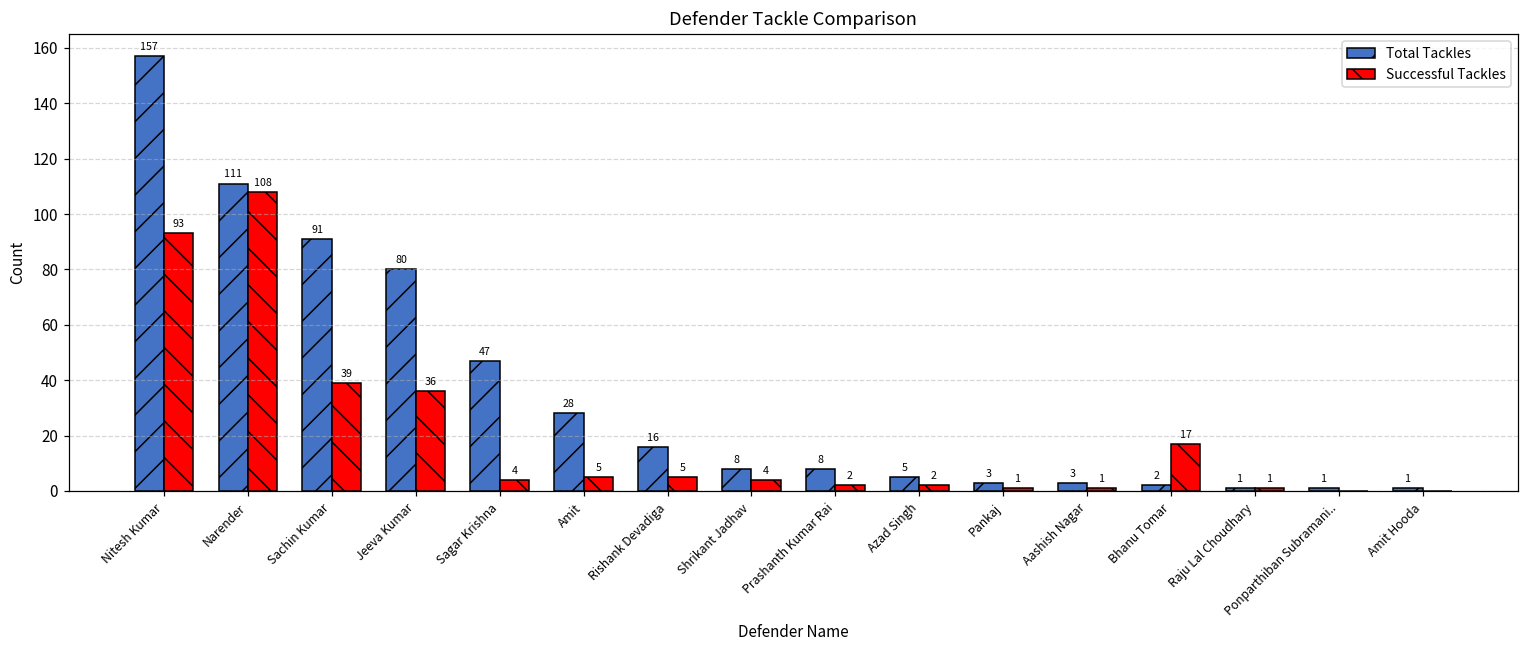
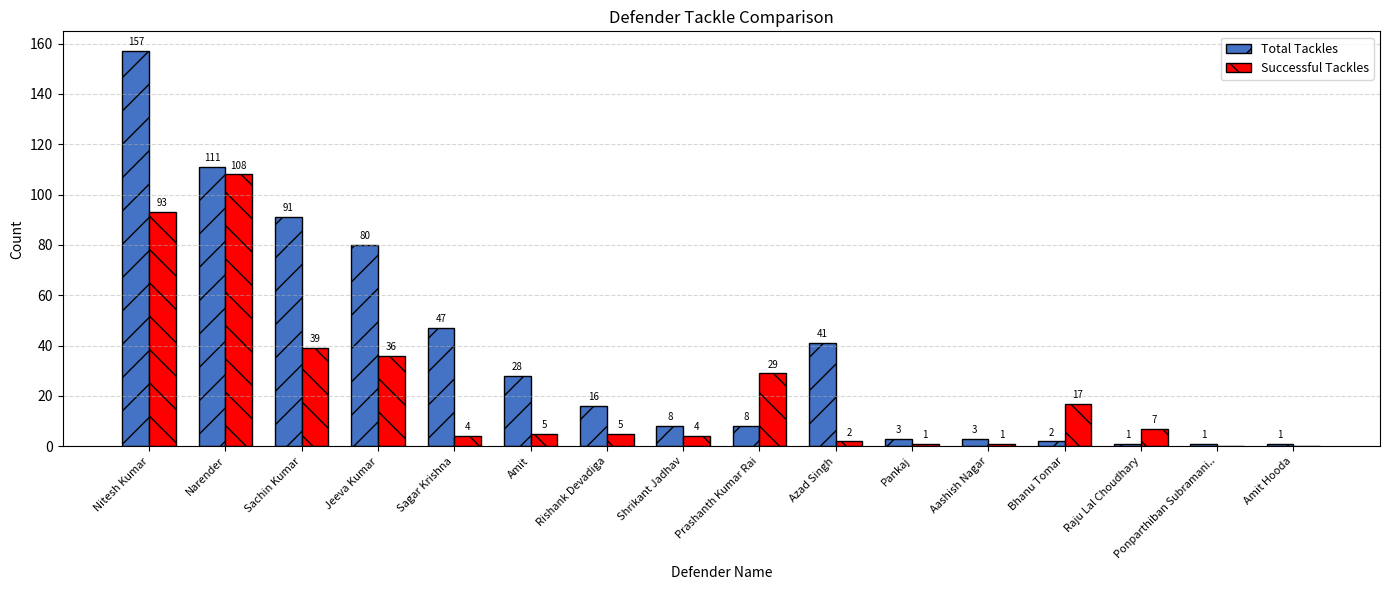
Successful Tackles, Prashanth Kumar Rai: 2 -> 29
Total Tackles, Azad Singh: 5 -> 41
Successful Tackles, Raju Lal Choudhary: 1 -> 7
